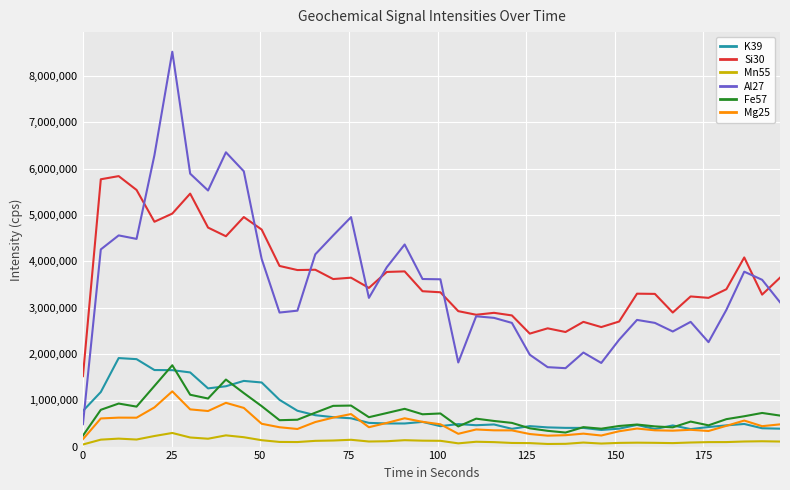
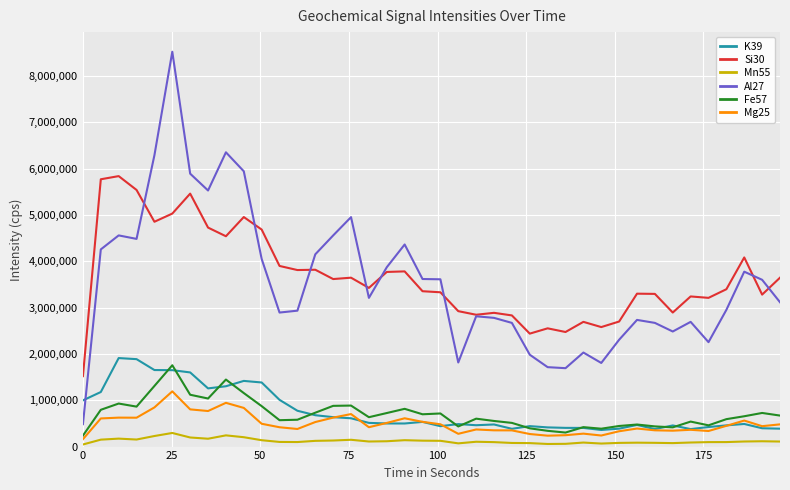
K39, 0: 800,000 -> 1,000,000
